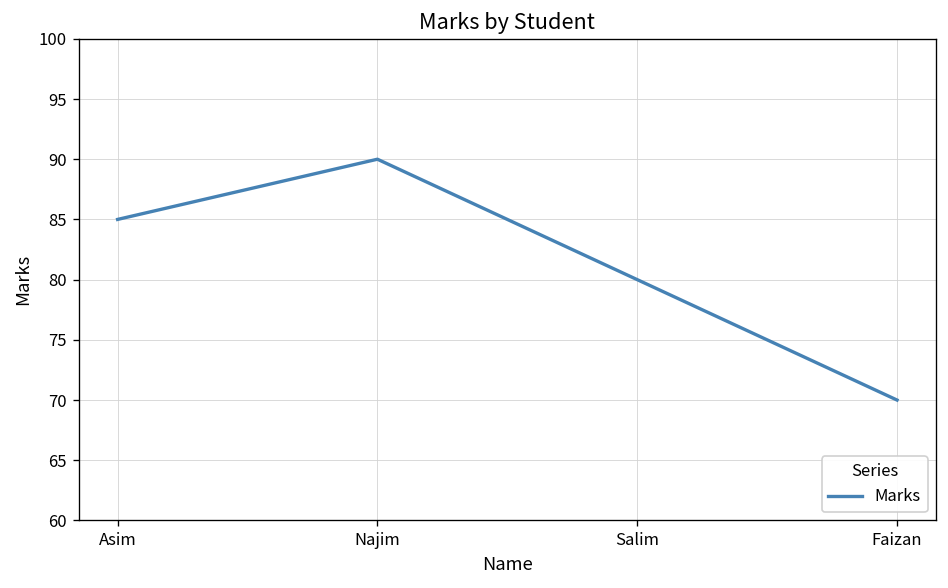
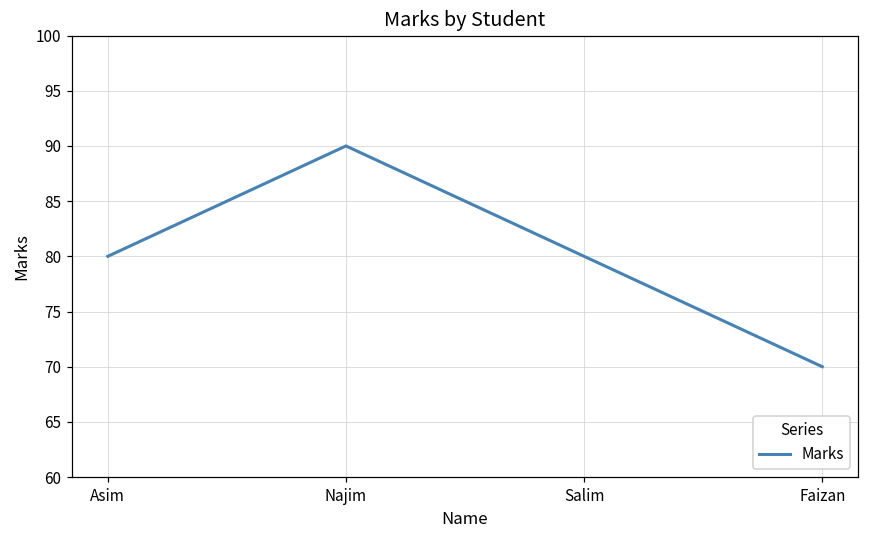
Asim: 85 -> 80
